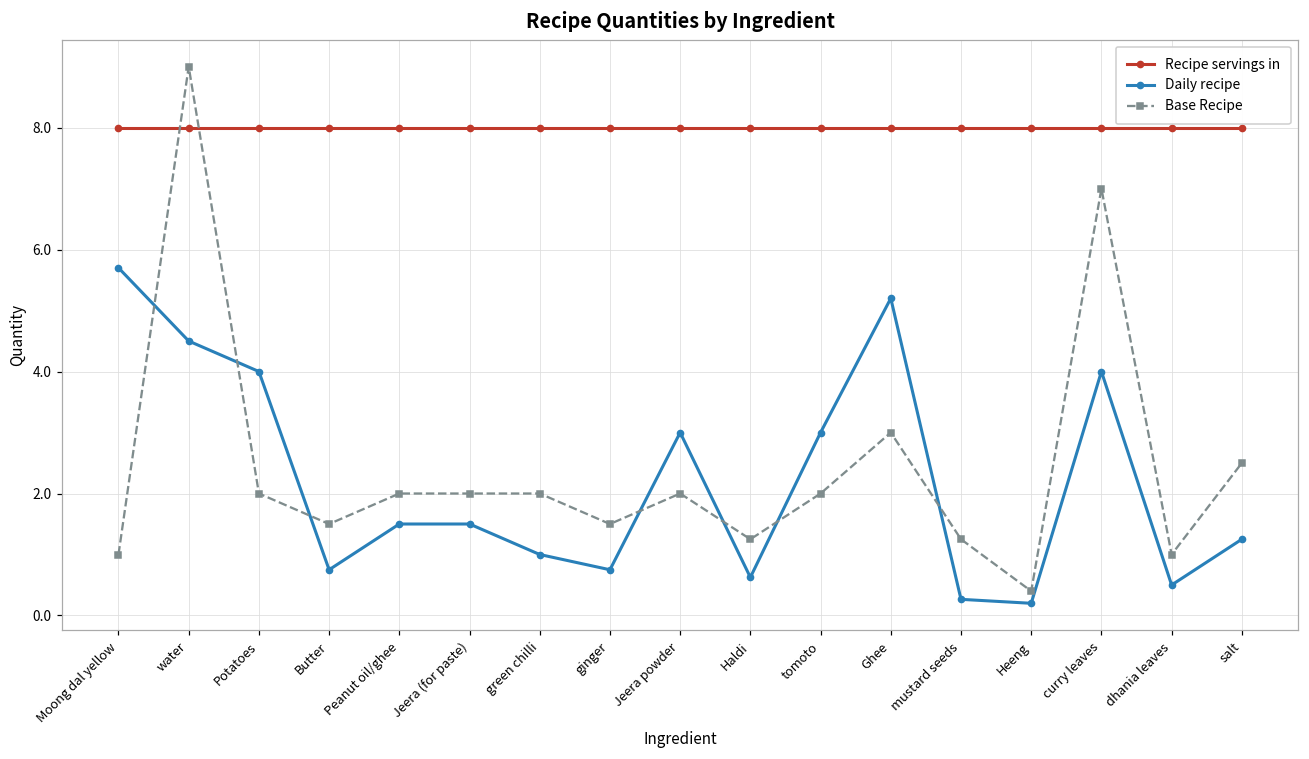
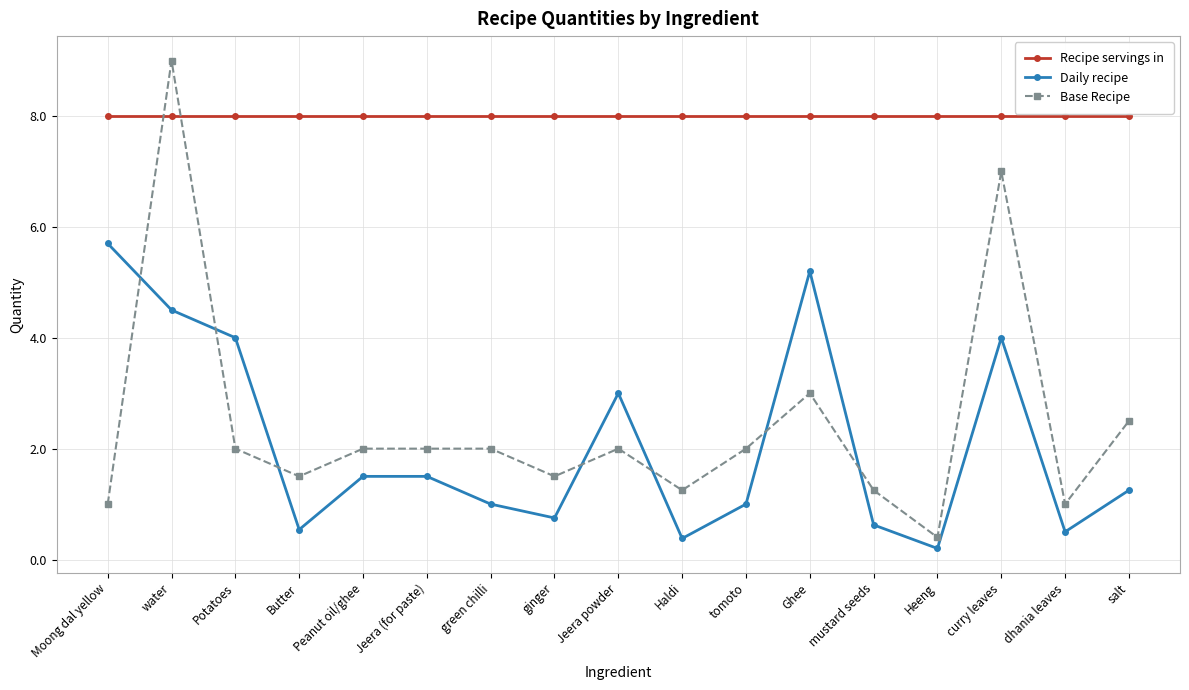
Daily recipe, Butter: 0.8 -> 0.5
Daily recipe, Haldi: 0.6 -> 0.4
Daily recipe, tomoto: 3 -> 1
Daily recipe, mustard seeds: 0.3 -> 0.6
